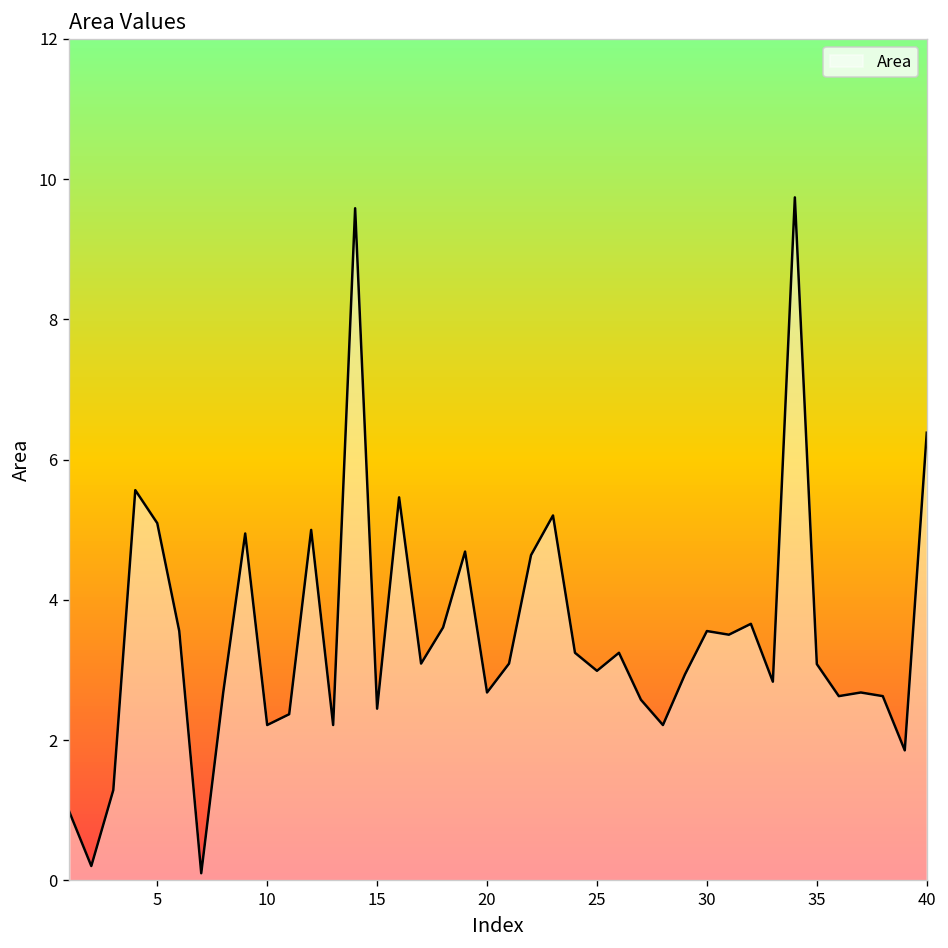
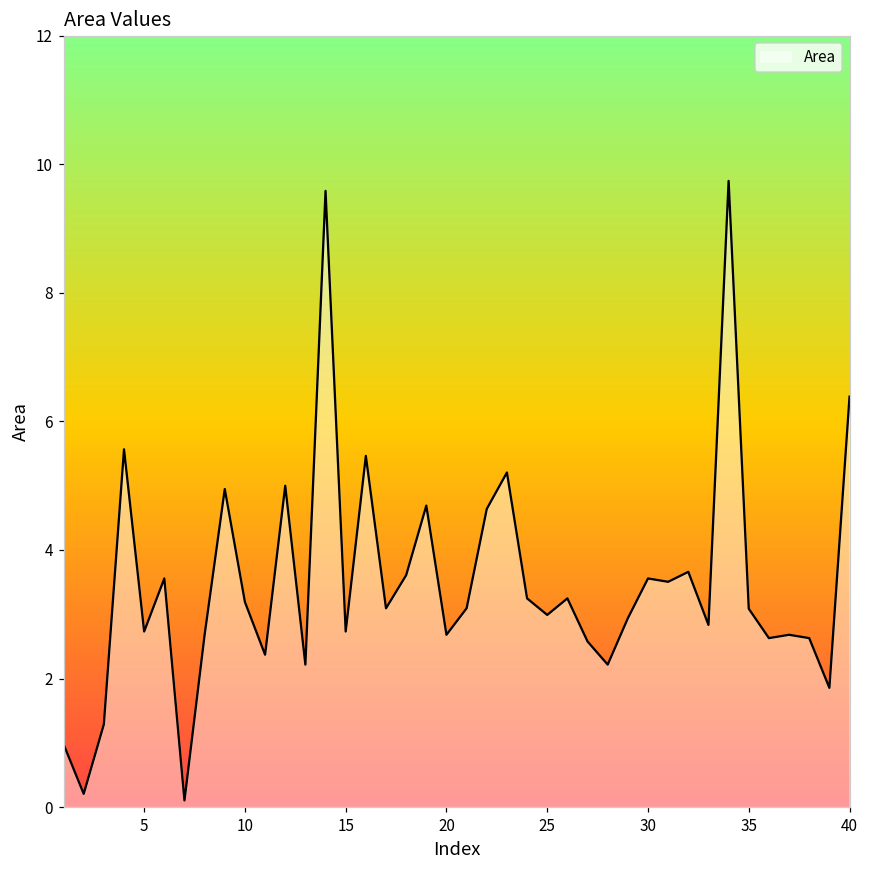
5: 5.1 -> 2.7
10: 2.2 -> 3.2
15: 2.4 -> 2.7
